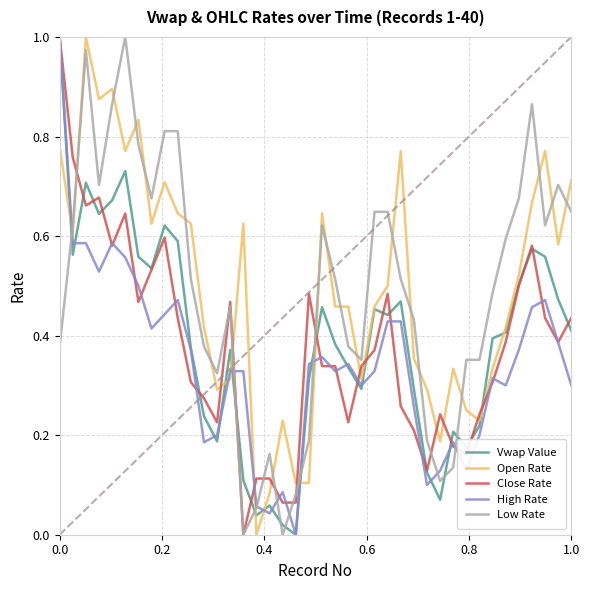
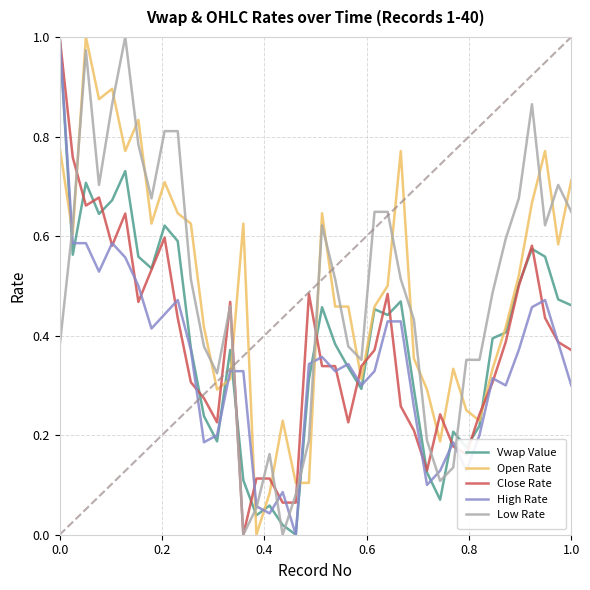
Vwap Value, 1.0: 0.41 -> 0.46
Close Rate, 1.0: 0.44 -> 0.37
